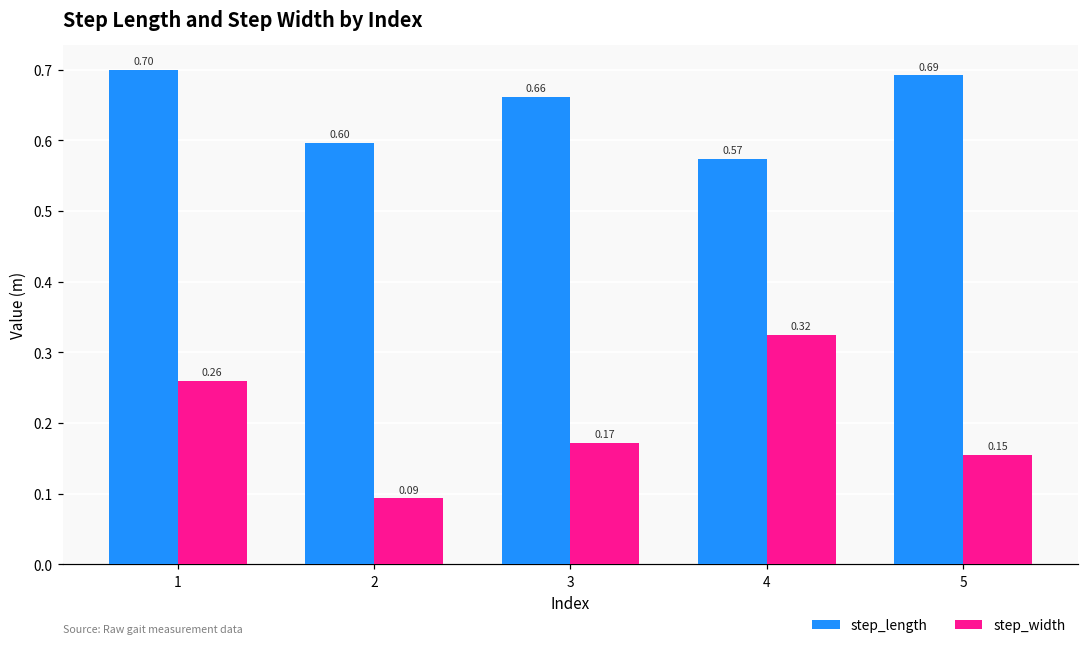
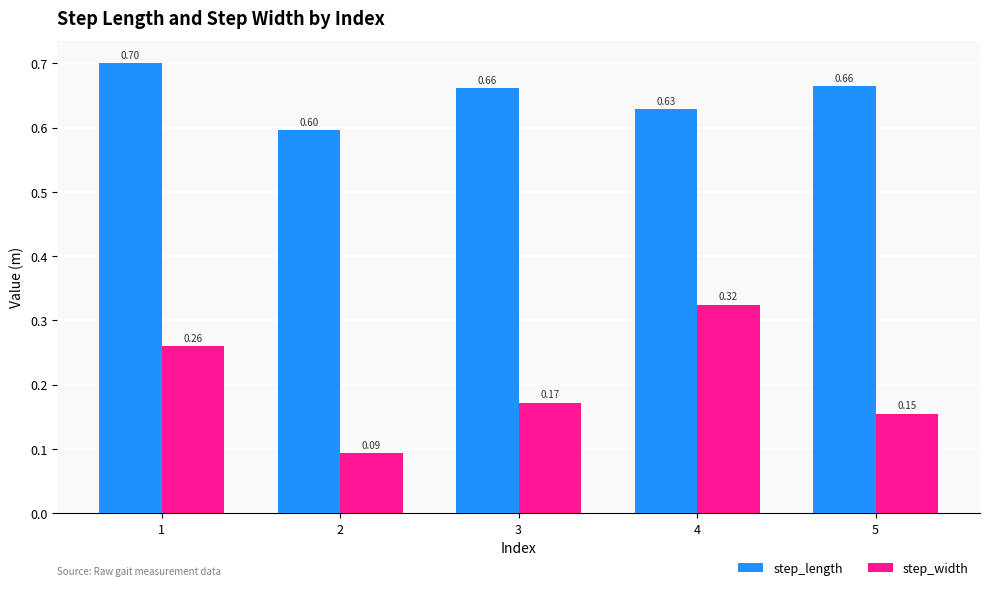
step_length, 4: 0.57 -> 0.63
step_length, 5: 0.69 -> 0.66
